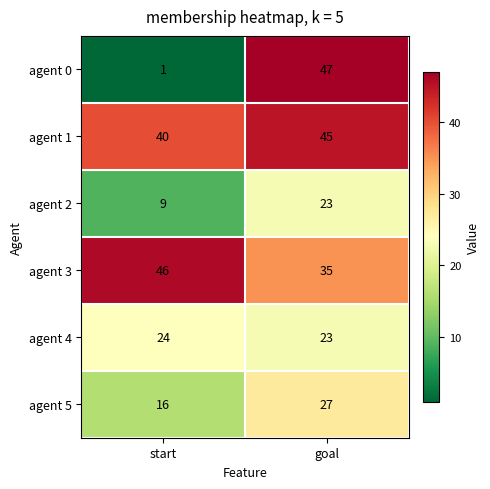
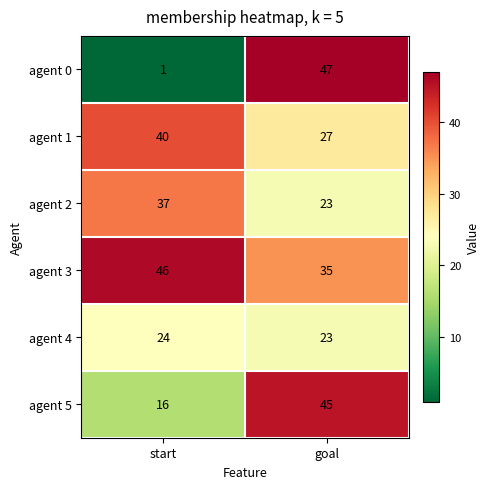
agent 1, goal: 45 -> 27
agent 2, start: 9 -> 37
agent 5, goal: 27 -> 45
